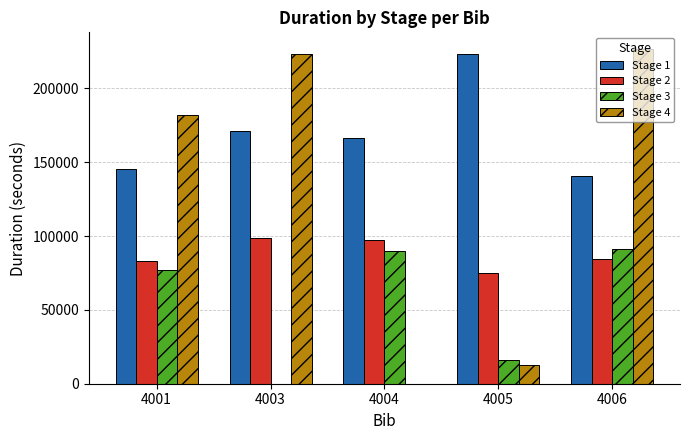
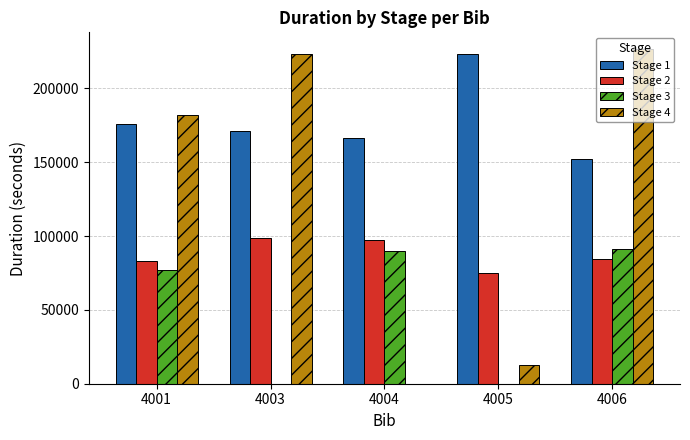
Stage 1, 4001: 146000 -> 176000
Stage 3, 4005: 16000 -> 0
Stage 1, 4006: 140000 -> 152000
